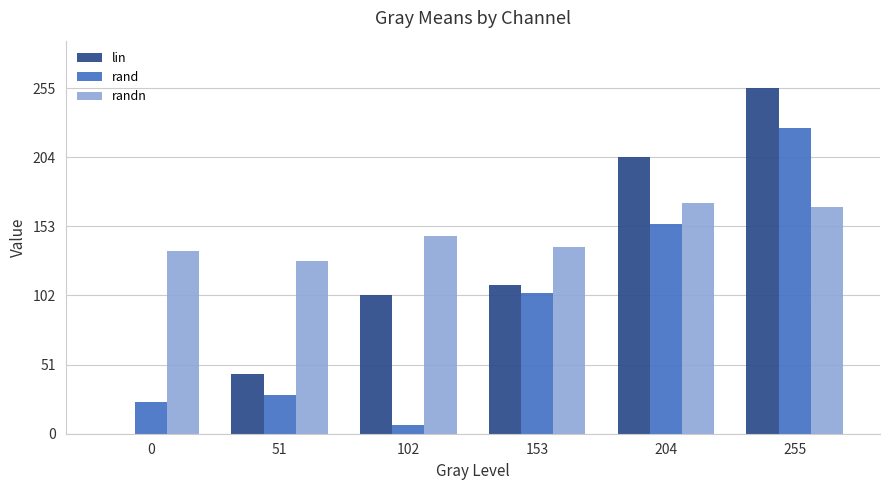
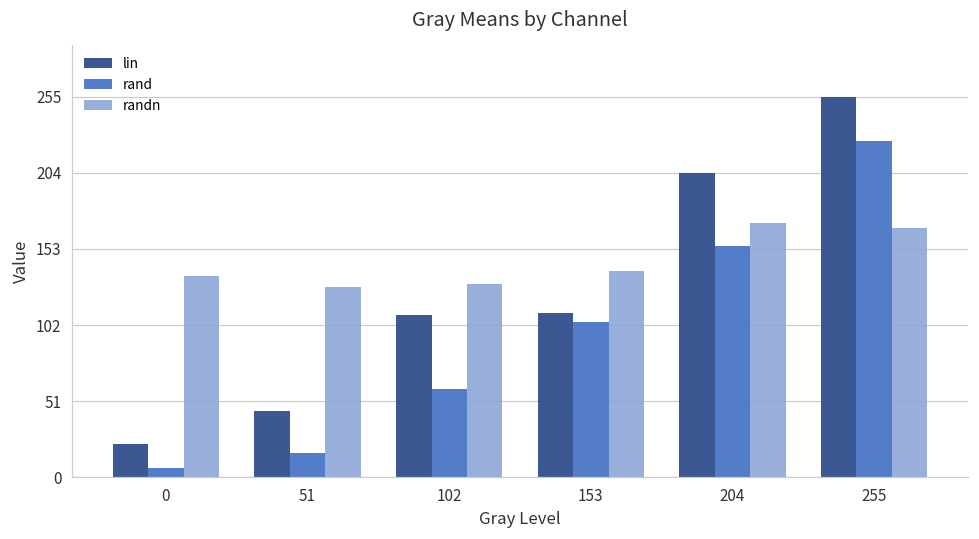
lin, 0: 0 -> 22
rand, 0: 23 -> 6
rand, 51: 28 -> 16
lin, 102: 102 -> 109
rand, 102: 6 -> 59
randn, 102: 146 -> 129
